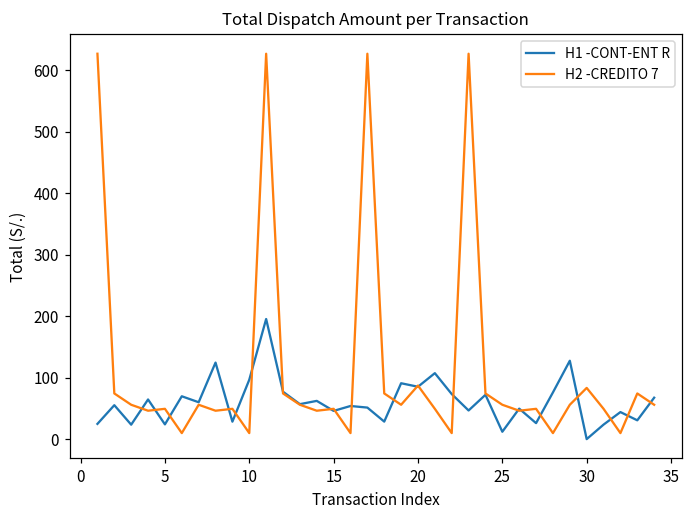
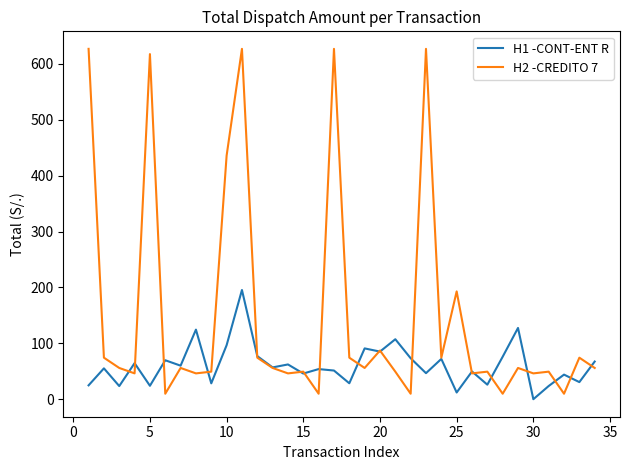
H2 -CREDITO 7, 5: 50 -> 620
H2 -CREDITO 7, 10: 10 -> 440
H2 -CREDITO 7, 25: 60 -> 190
H2 -CREDITO 7, 30: 80 -> 50
